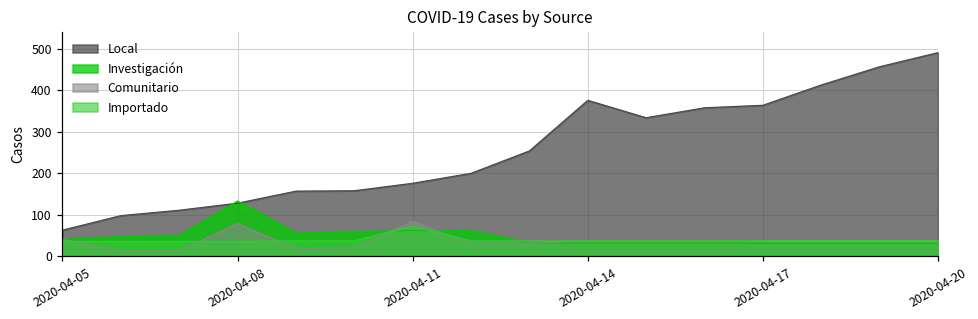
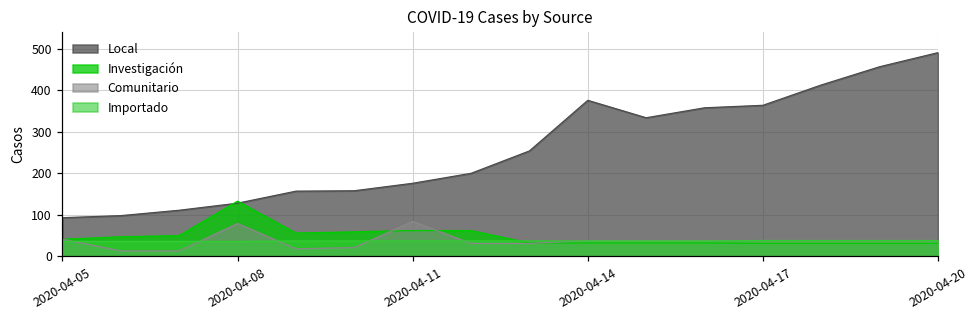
Local, 2020-04-05: 60 -> 90
Importado, 2020-04-11: 70 -> 40
